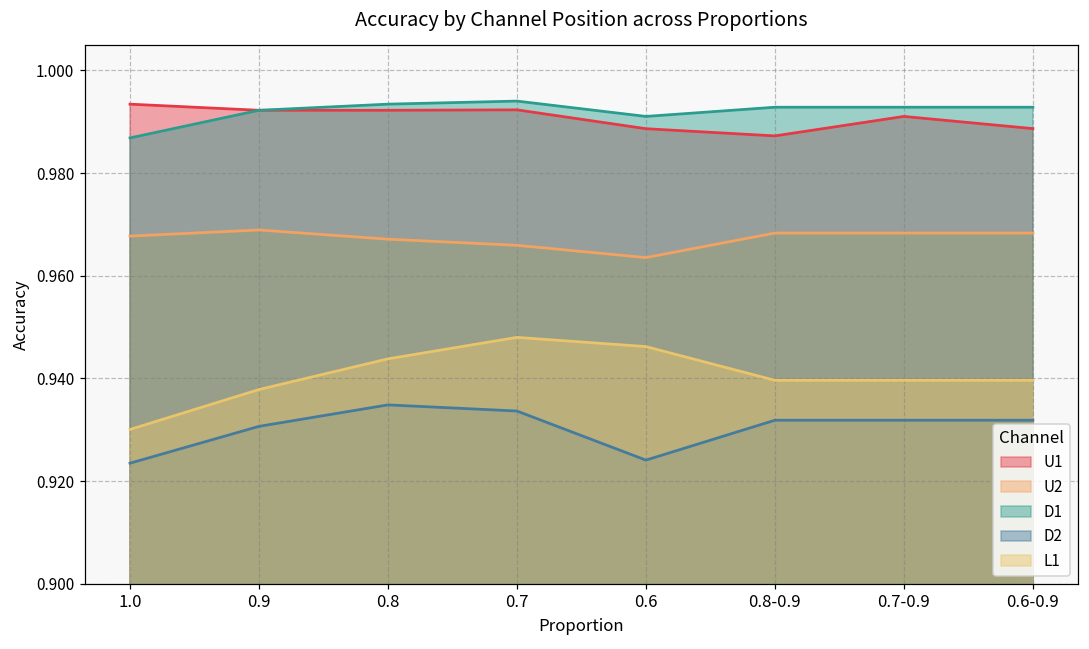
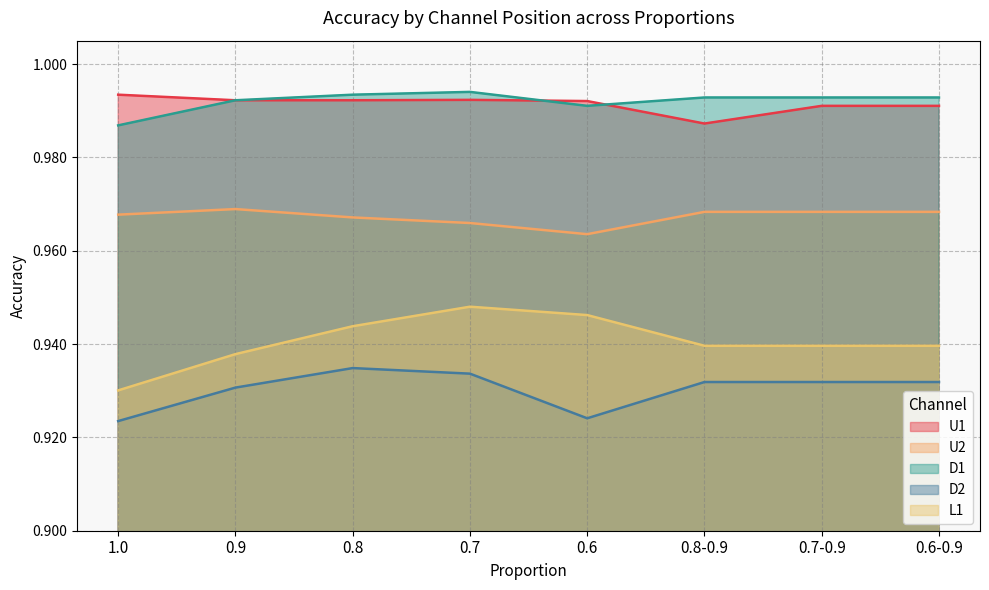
U1, 0.6: 0.989 -> 0.992
U1, 0.6-0.9: 0.989 -> 0.991
